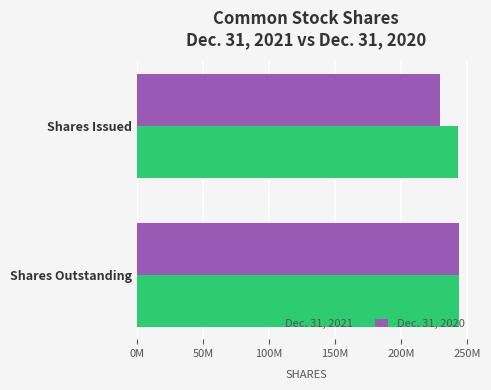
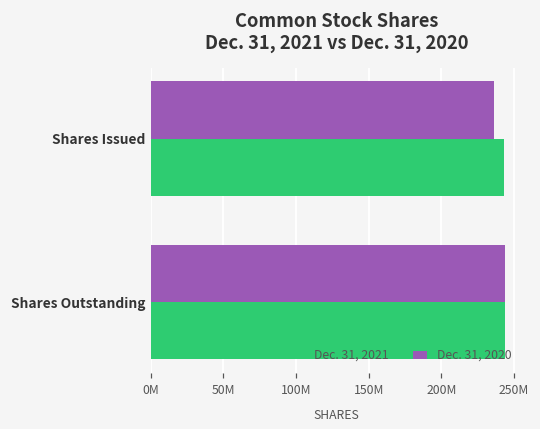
Dec. 31, 2020, Shares Issued: 230000000 -> 236000000
